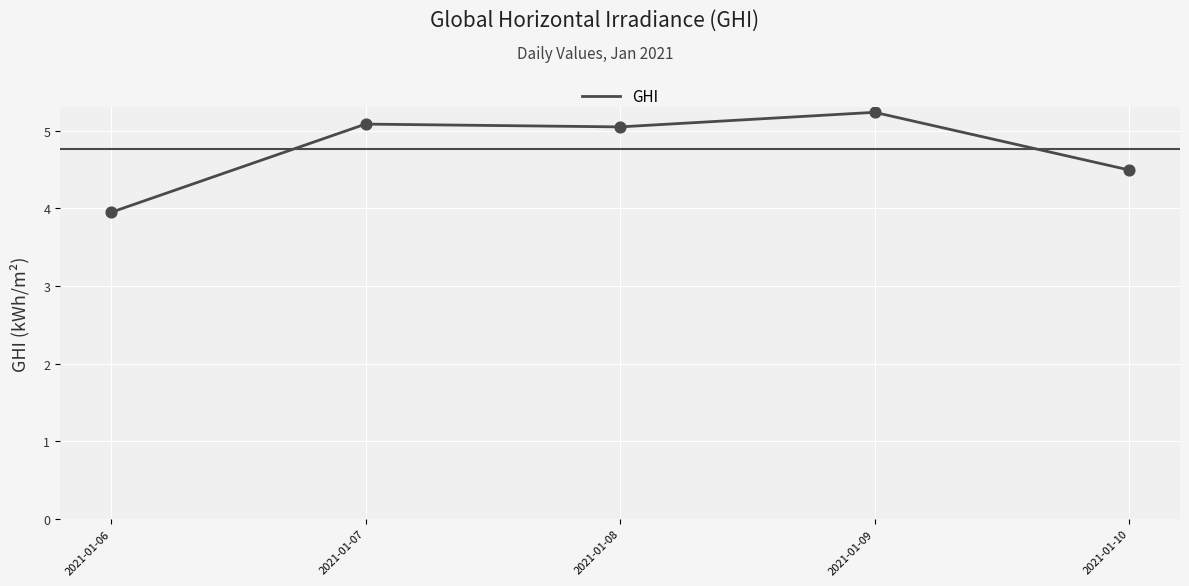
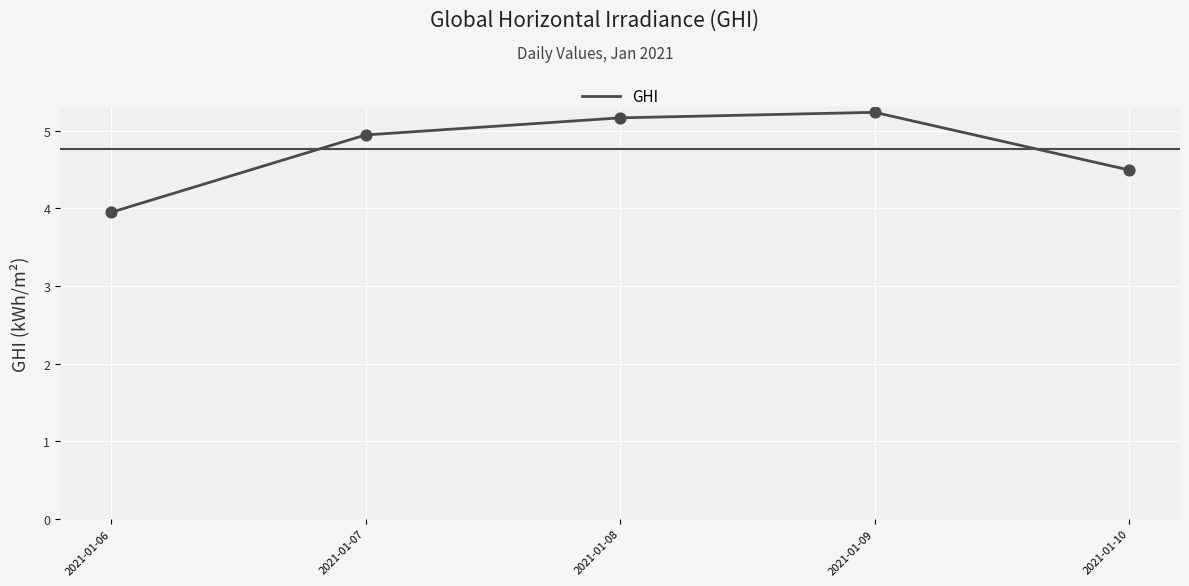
2021-01-07: 5.1 -> 4.9
2021-01-08: 5.1 -> 5.2
